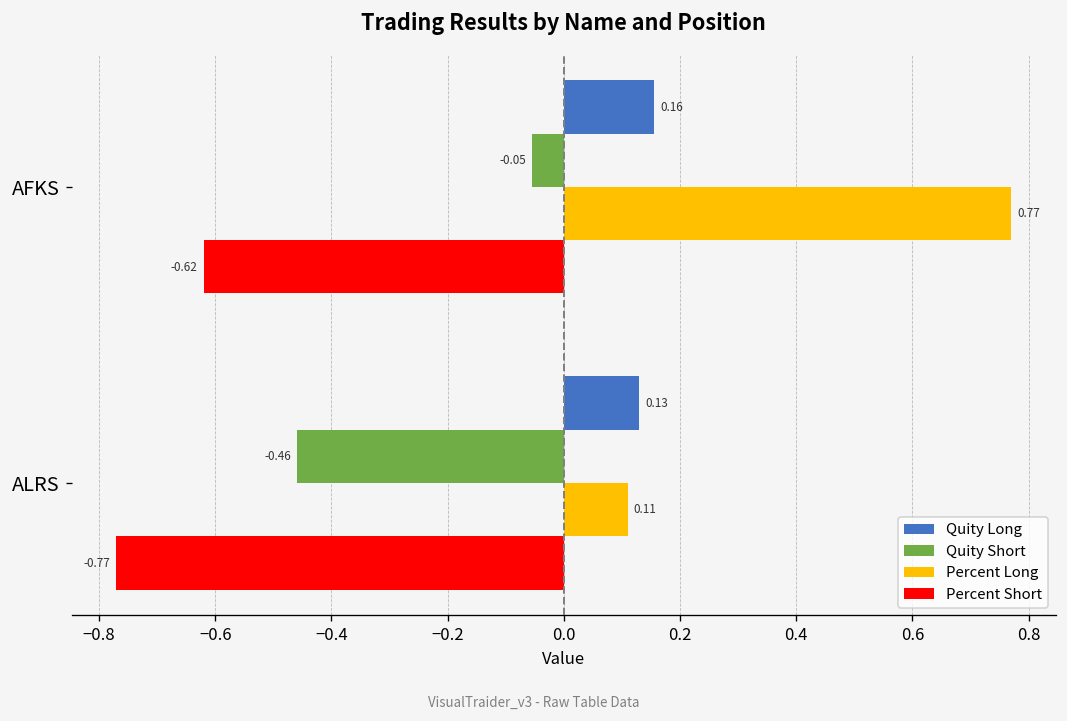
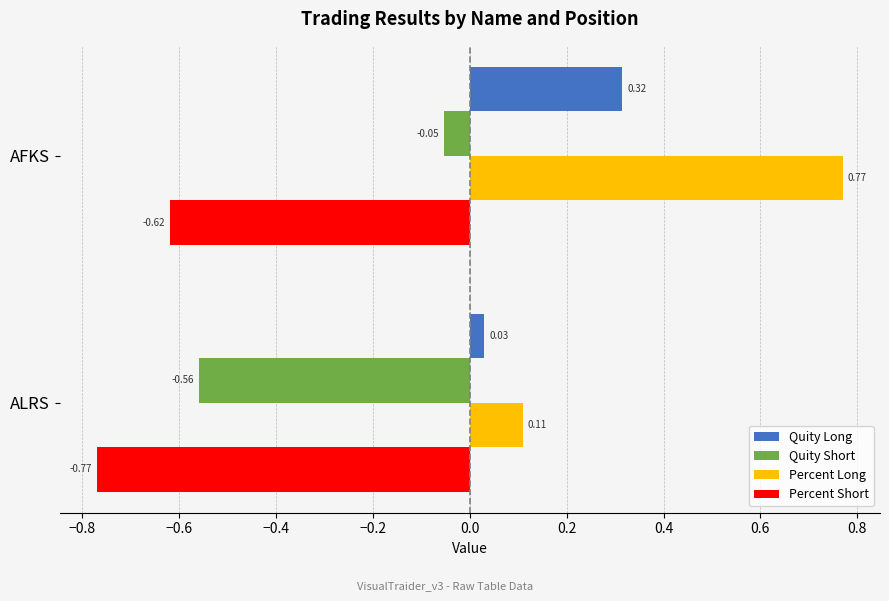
Quity Long, AFKS: 0.16 -> 0.32
Quity Long, ALRS: 0.13 -> 0.03
Quity Short, ALRS: -0.46 -> -0.56
